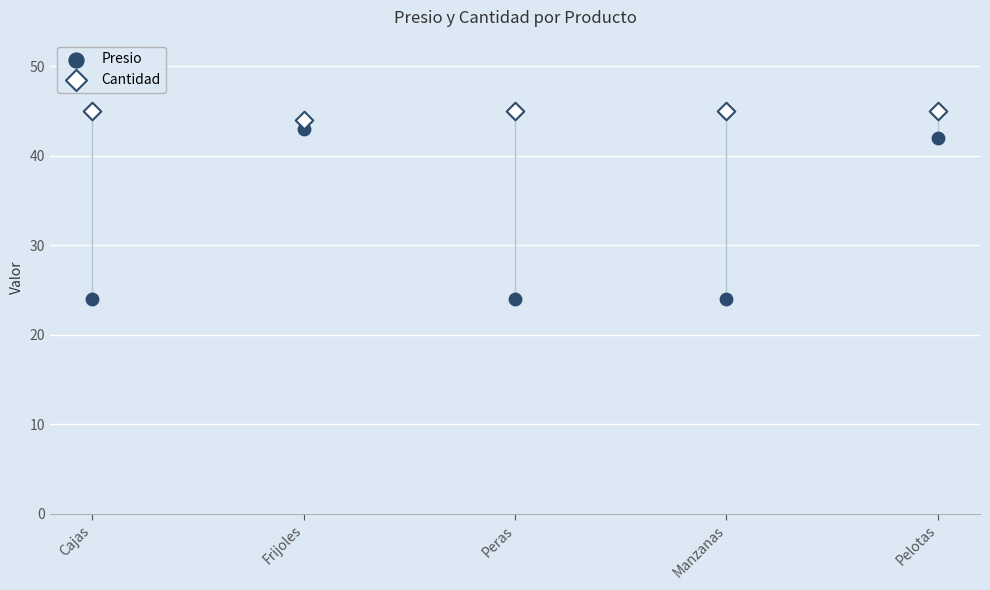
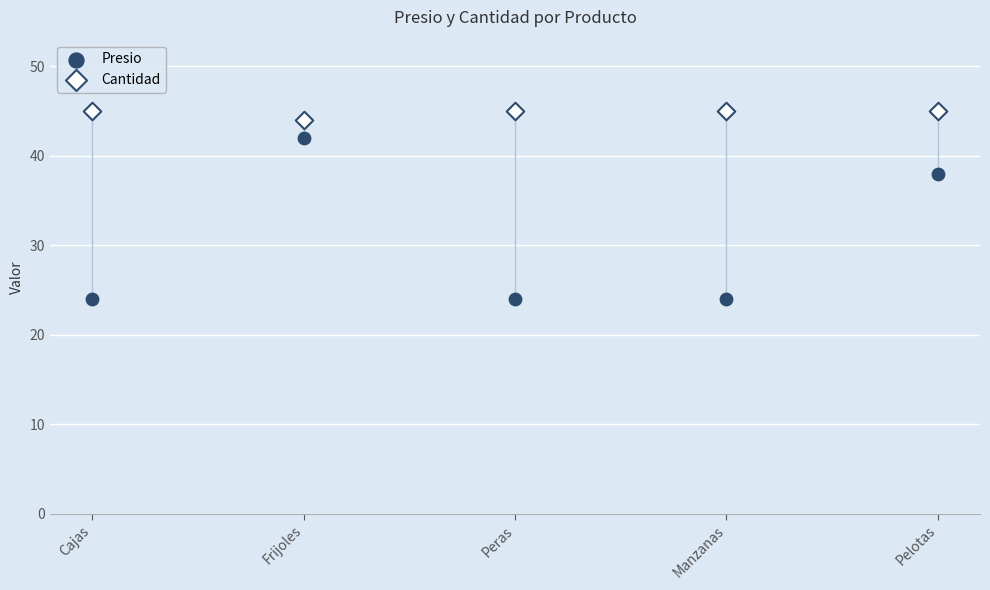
Presio, Frijoles: 43 -> 42
Presio, Pelotas: 42 -> 38
